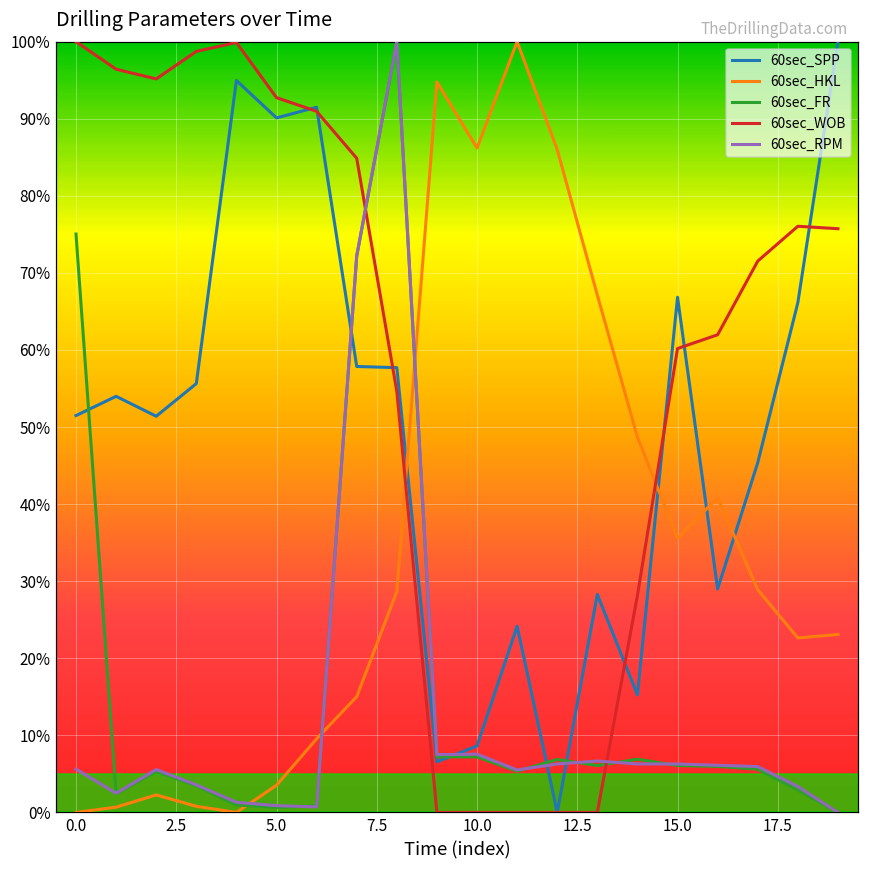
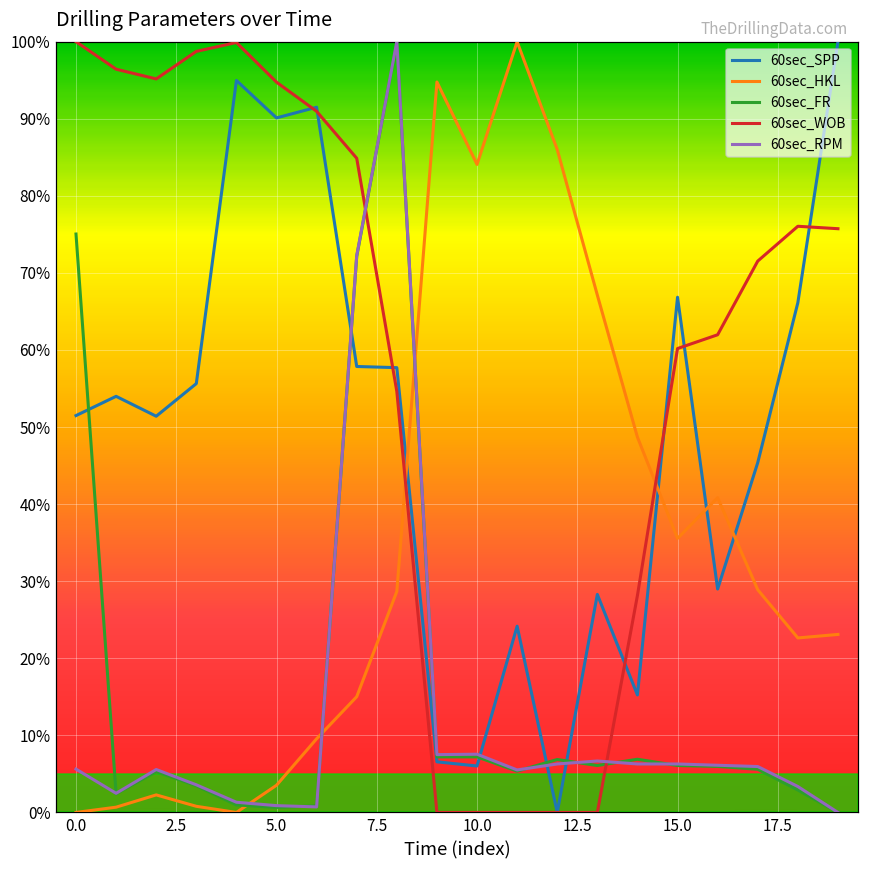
60sec_WOB, 5.0: 93% -> 95%
60sec_SPP, 10.0: 9% -> 6%
60sec_HKL, 10.0: 86% -> 84%
